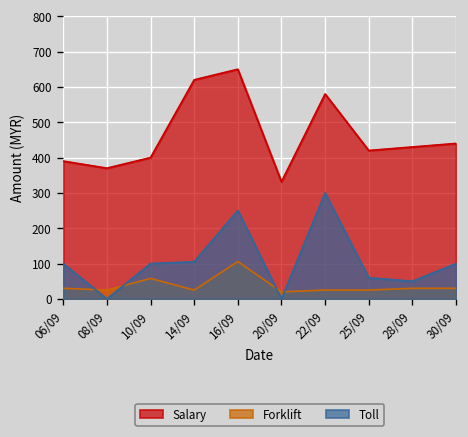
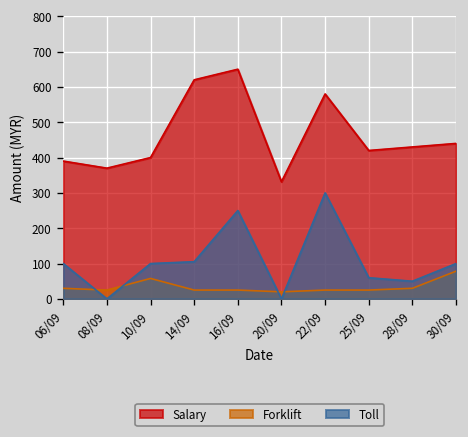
Forklift, 16/09: 110 -> 30
Forklift, 30/09: 30 -> 80
